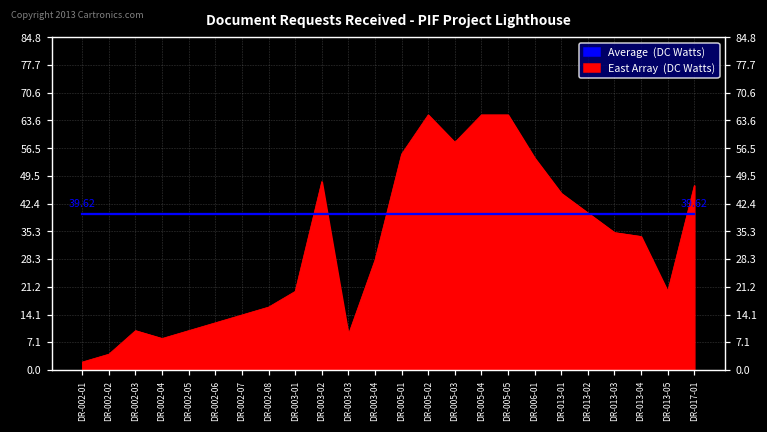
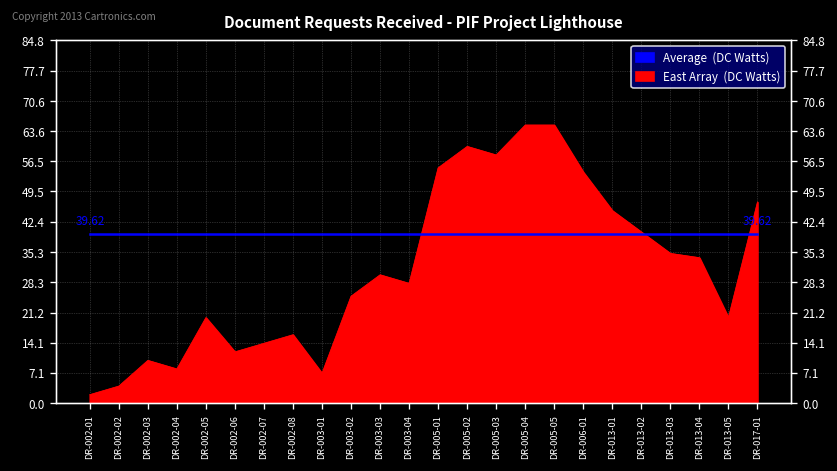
East Array (DC Watts), DR-002-05: 10 -> 20
East Array (DC Watts), DR-003-01: 20 -> 7
East Array (DC Watts), DR-003-02: 48 -> 25
East Array (DC Watts), DR-003-03: 9 -> 30
East Array (DC Watts), DR-005-02: 65 -> 60
